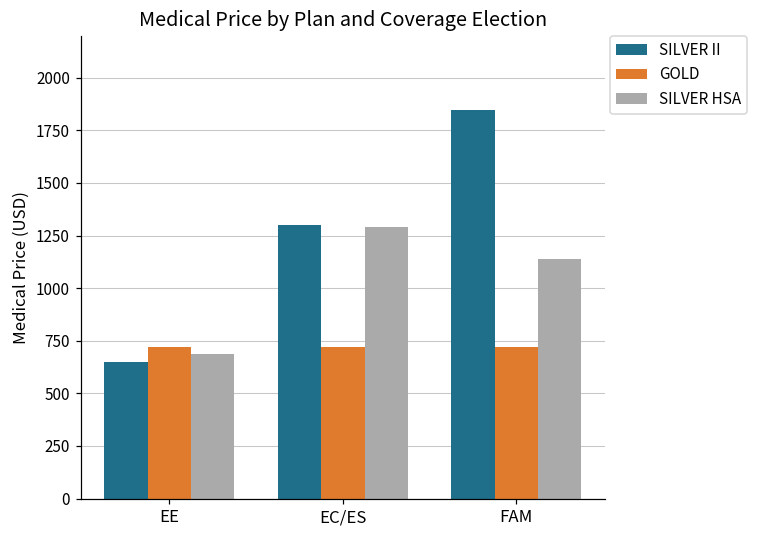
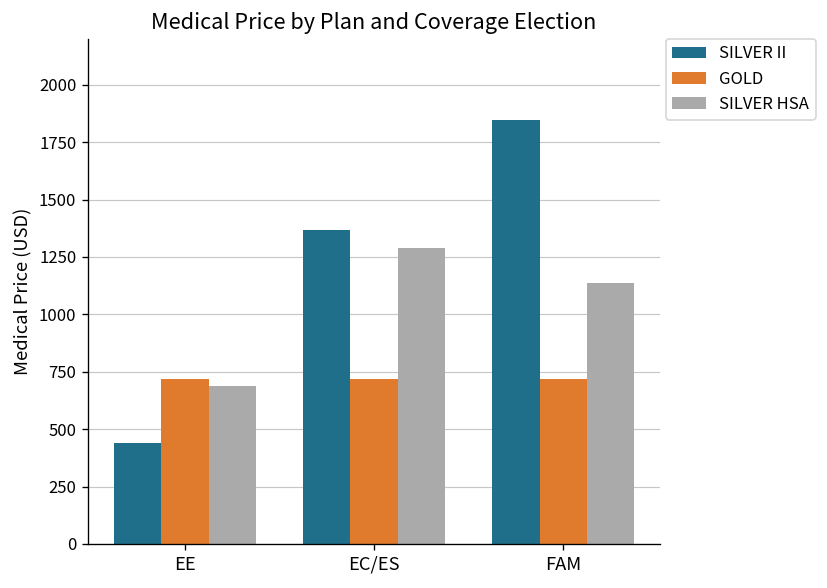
SILVER II, EE: 650 -> 440
SILVER II, EC/ES: 1300 -> 1370
